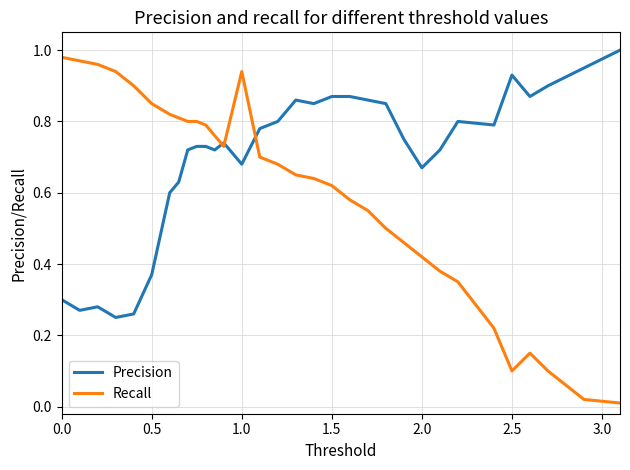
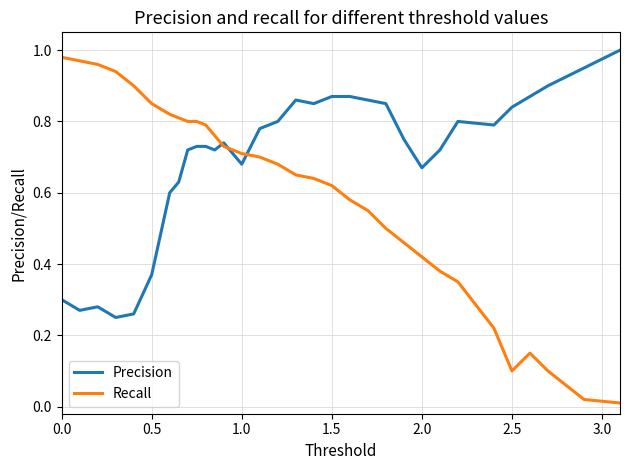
Recall, 1.0: 0.94 -> 0.71
Precision, 2.5: 0.93 -> 0.84
